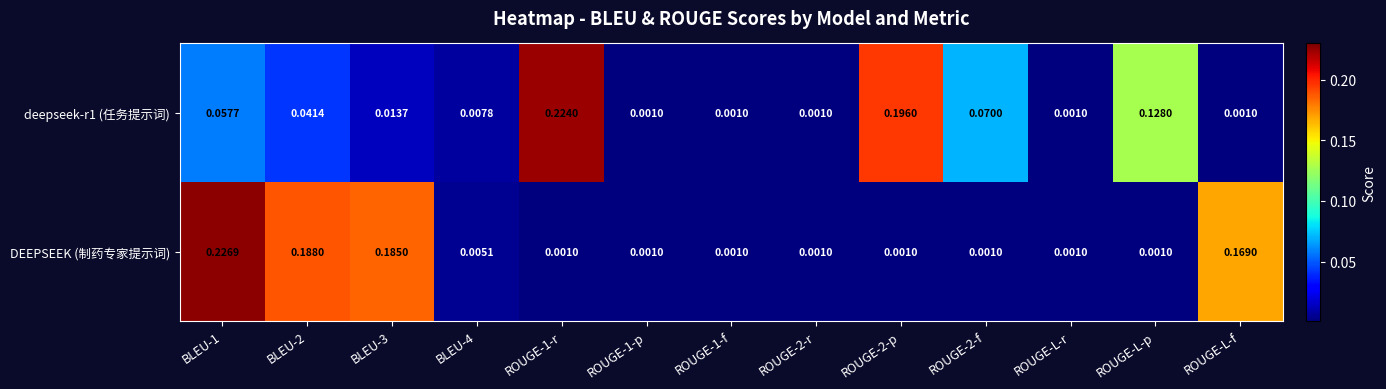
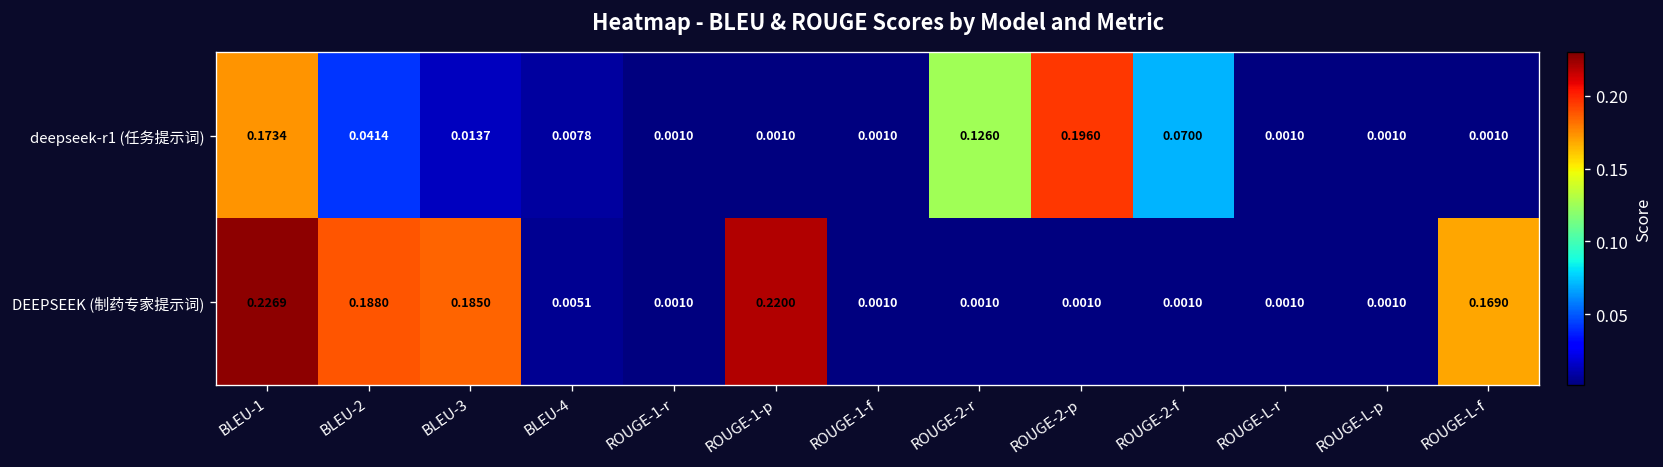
deepseek-r1 (任务提示词), BLEU-1: 0.0577 -> 0.1734
deepseek-r1 (任务提示词), ROUGE-1-r: 0.2240 -> 0.0010
deepseek-r1 (任务提示词), ROUGE-2-r: 0.0010 -> 0.1260
deepseek-r1 (任务提示词), ROUGE-L-p: 0.1280 -> 0.0010
DEEPSEEK (制药专家提示词), ROUGE-1-p: 0.0010 -> 0.2200
